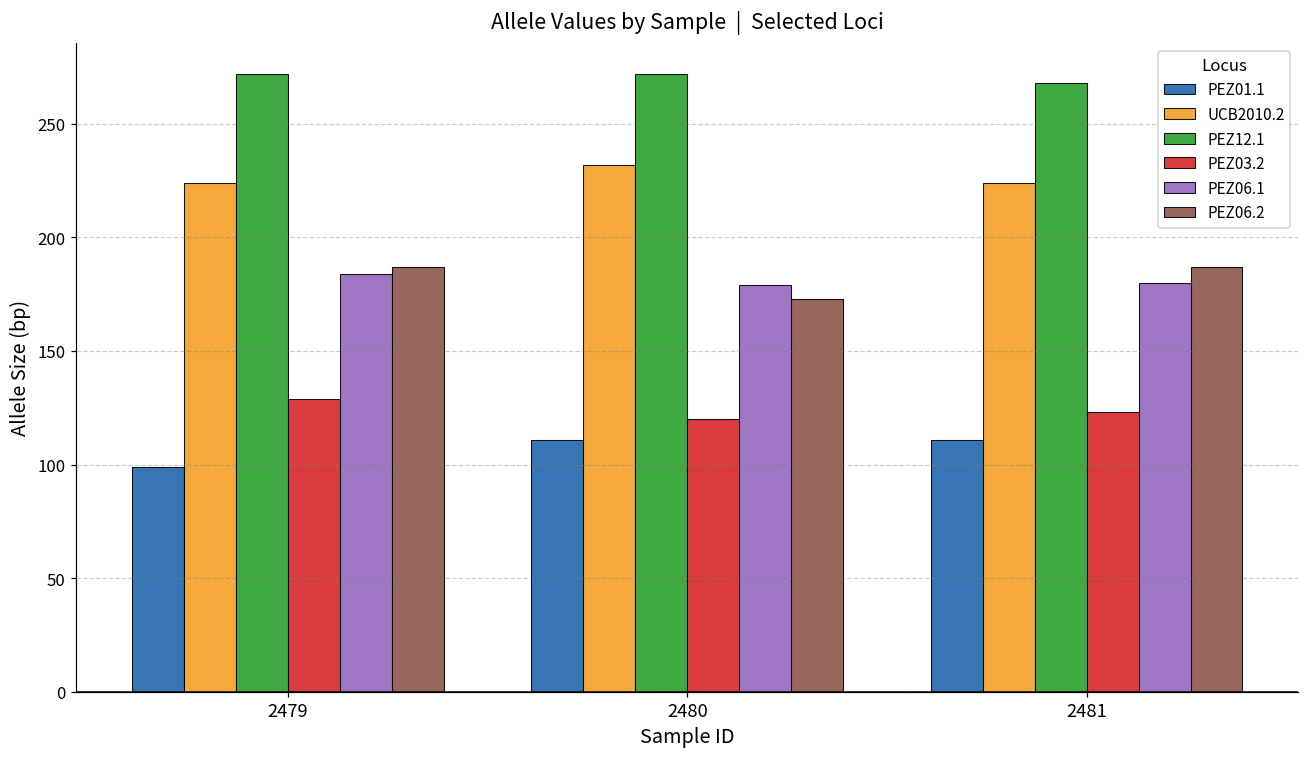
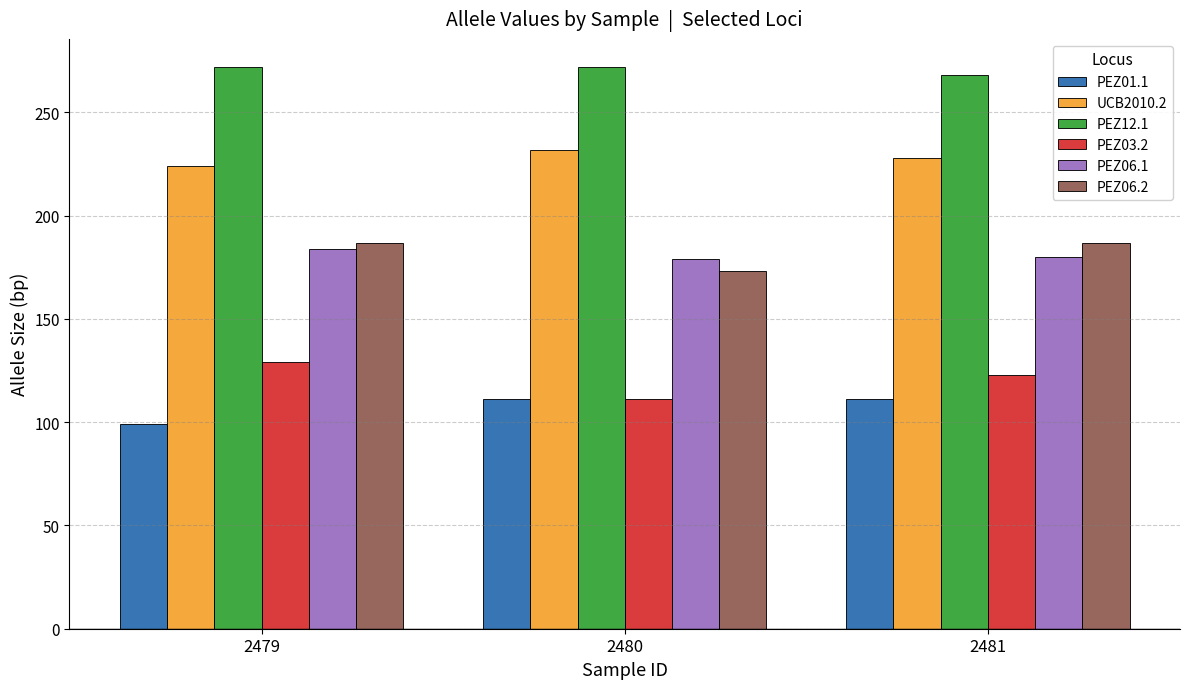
PEZ03.2, 2480: 120 -> 111
UCB2010.2, 2481: 224 -> 228
